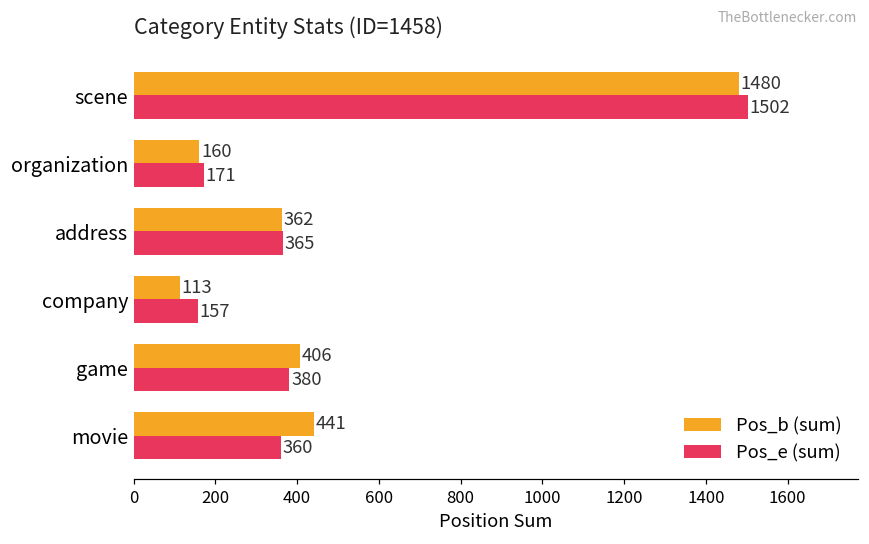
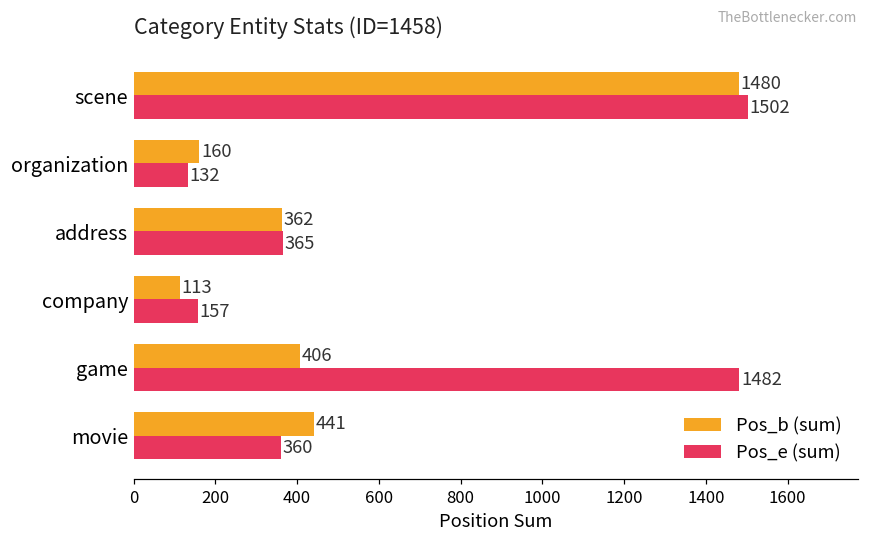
Pos_e (sum), organization: 171 -> 132
Pos_e (sum), game: 380 -> 1482
